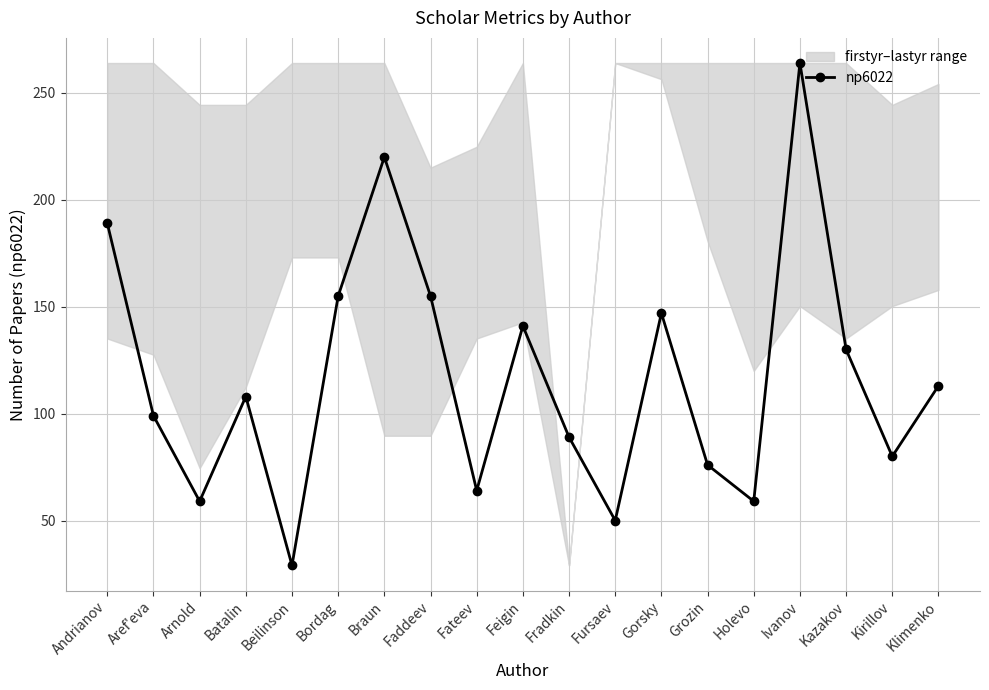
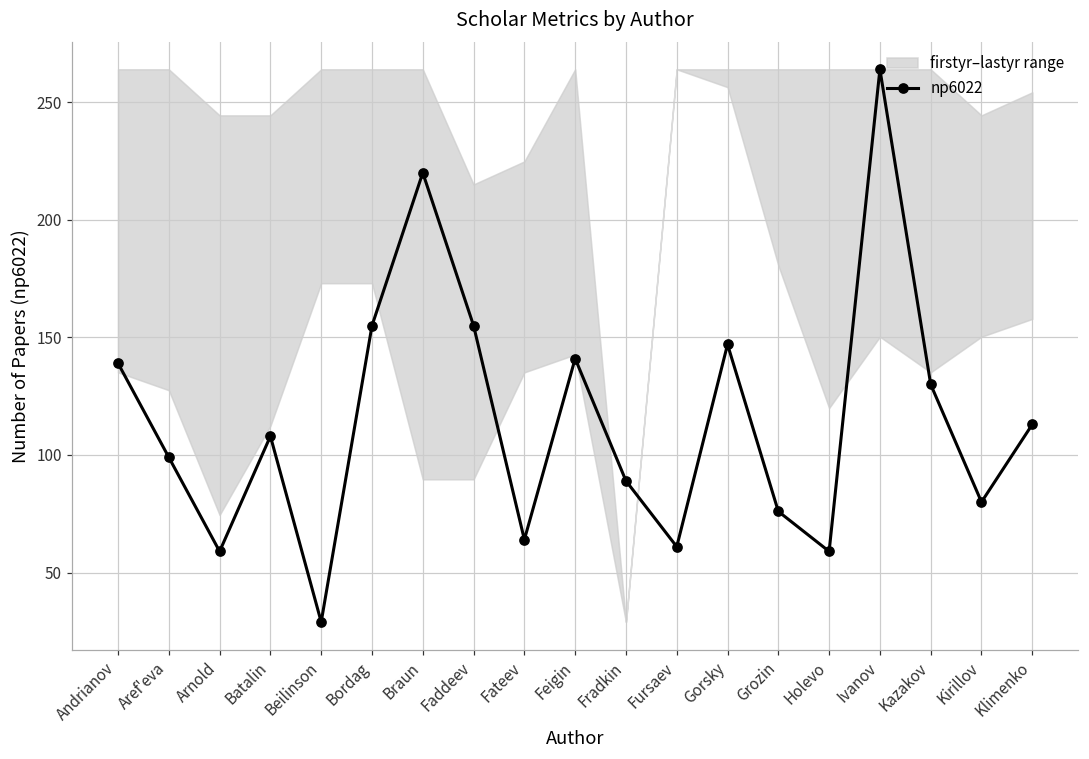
np6022, Andrianov: 189 -> 139
np6022, Fursaev: 50 -> 61
